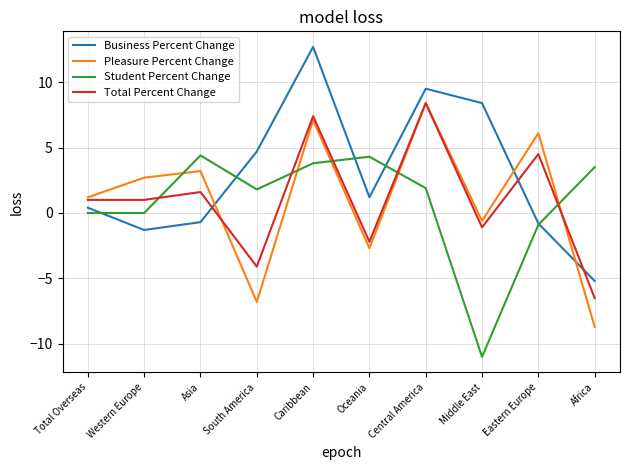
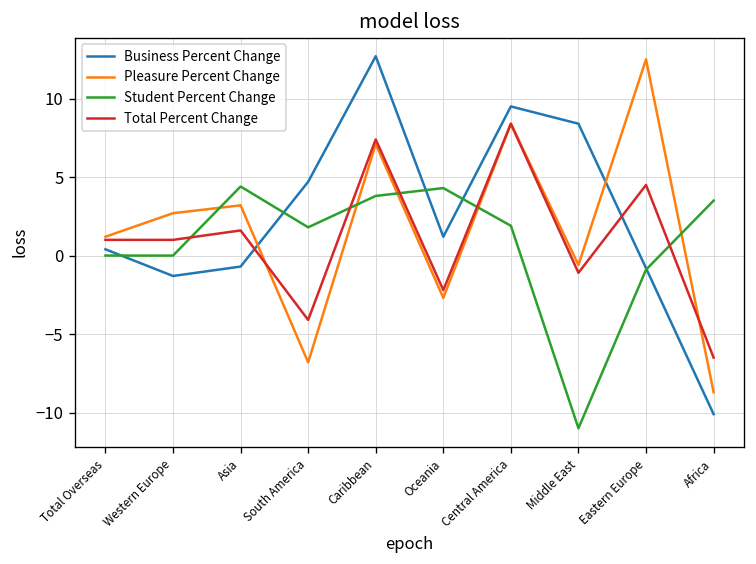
Pleasure Percent Change, Eastern Europe: 6.1 -> 12.5
Business Percent Change, Africa: -5.2 -> -10.1
